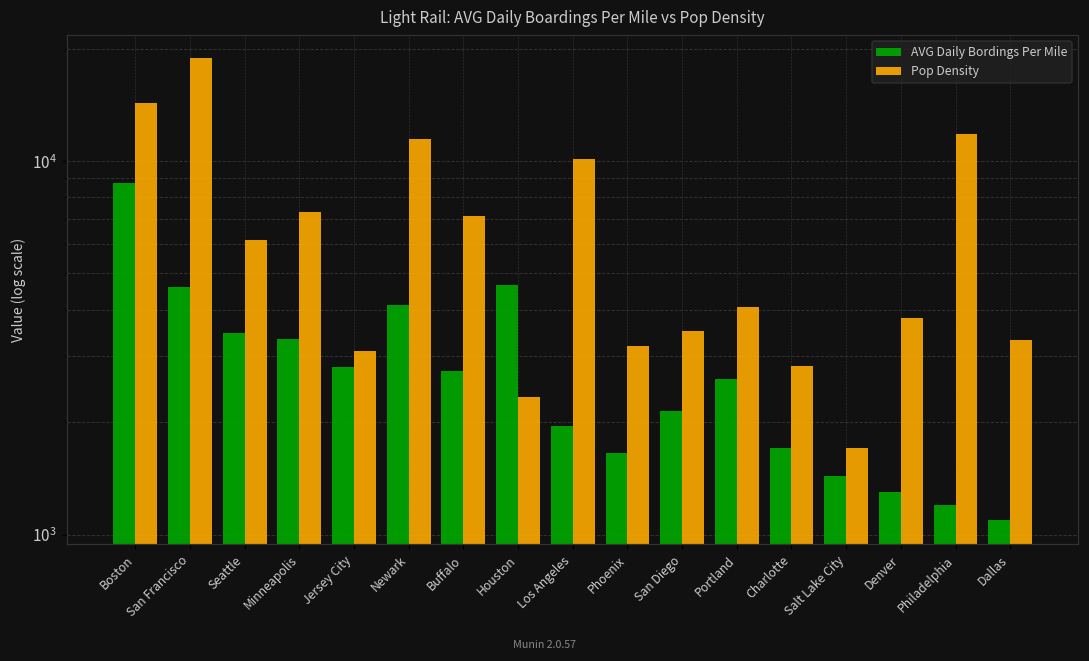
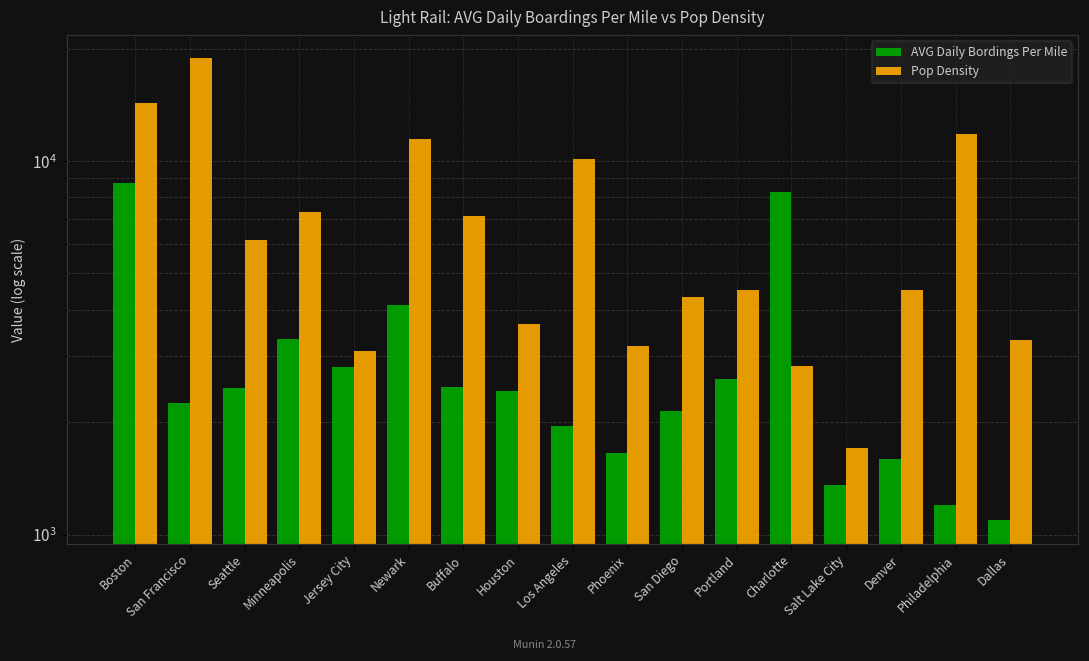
AVG Daily Bordings Per Mile, San Francisco: 4600 -> 2200
AVG Daily Bordings Per Mile, Seattle: 3500 -> 2500
AVG Daily Bordings Per Mile, Buffalo: 2700 -> 2500
AVG Daily Bordings Per Mile, Houston: 4700 -> 2400
Pop Density, Houston: 2300 -> 3700
Pop Density, San Diego: 3500 -> 4300
Pop Density, Portland: 4100 -> 4500
AVG Daily Bordings Per Mile, Charlotte: 1700 -> 8300
AVG Daily Bordings Per Mile, Salt Lake City: 1440 -> 1360
AVG Daily Bordings Per Mile, Denver: 1300 -> 1600
Pop Density, Denver: 3800 -> 4500
